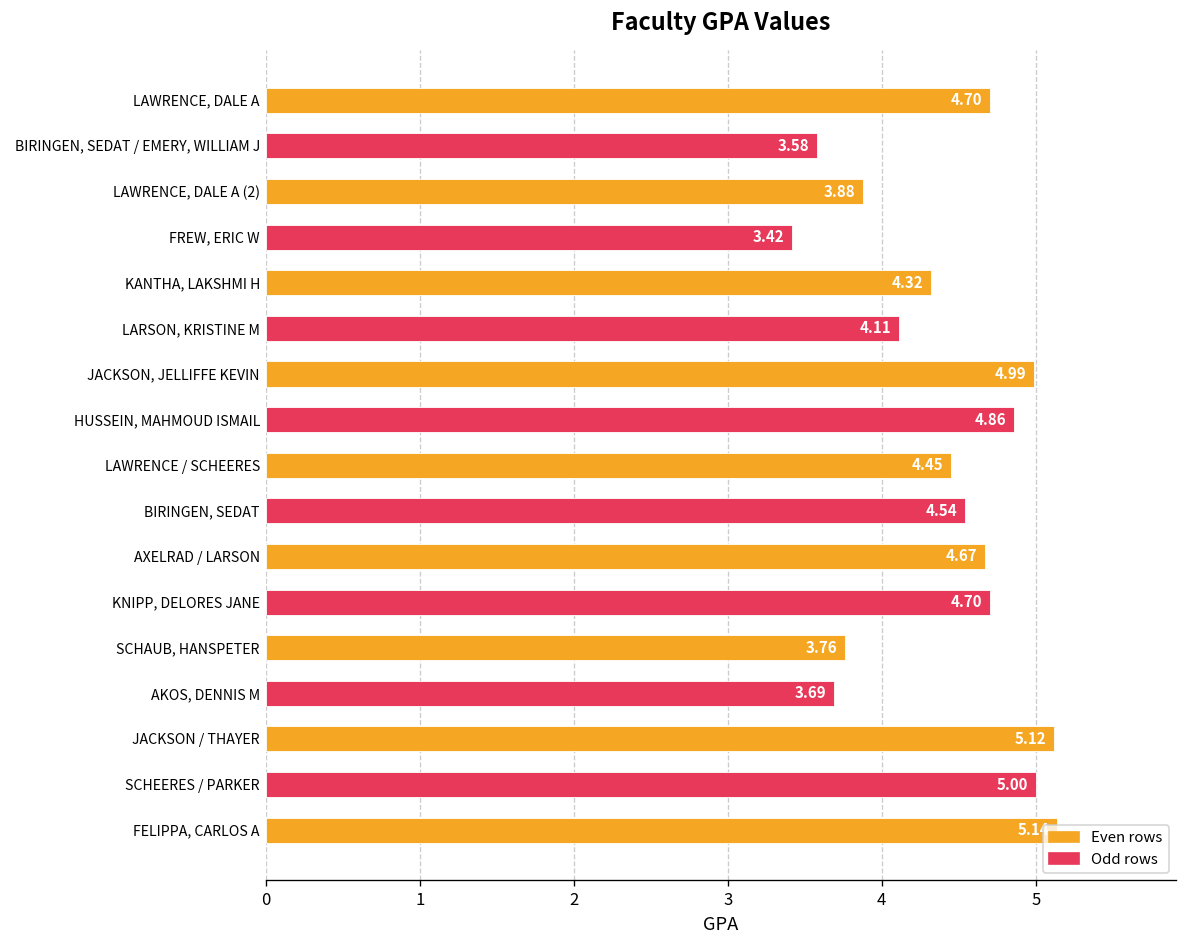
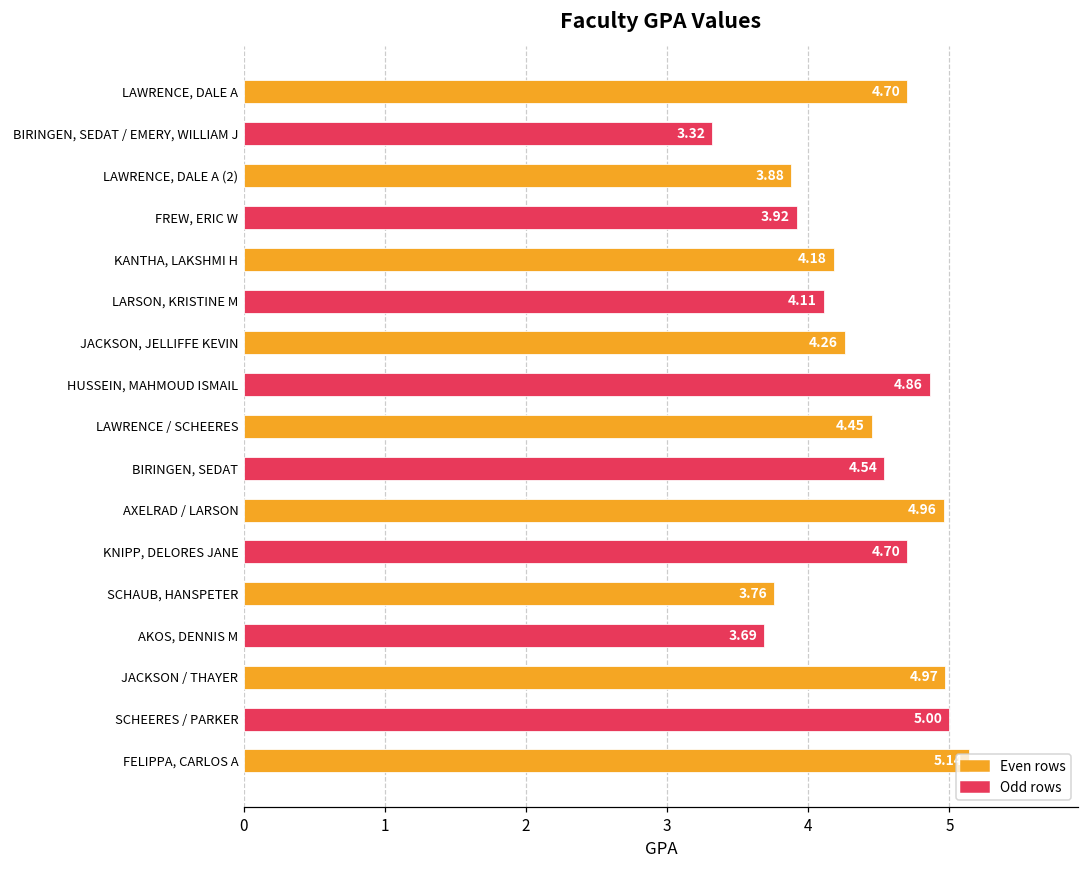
BIRINGEN, SEDAT / EMERY, WILLIAM J: 3.58 -> 3.32
FREW, ERIC W: 3.42 -> 3.92
KANTHA, LAKSHMI H: 4.32 -> 4.18
JACKSON, JELLIFFE KEVIN: 4.99 -> 4.26
AXELRAD / LARSON: 4.67 -> 4.96
JACKSON / THAYER: 5.12 -> 4.97
